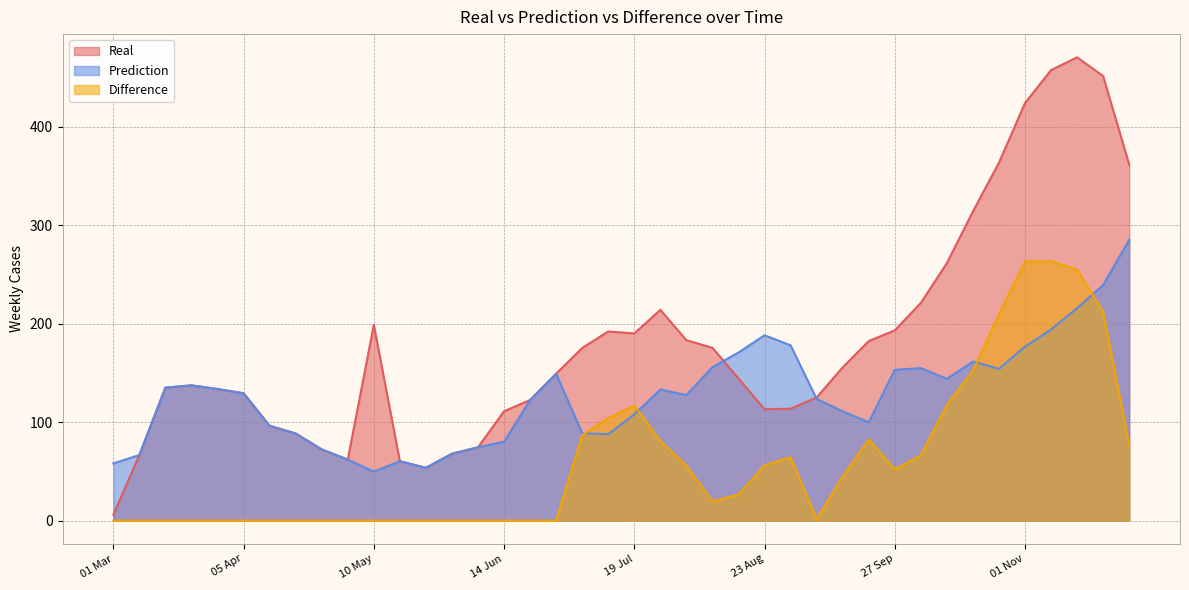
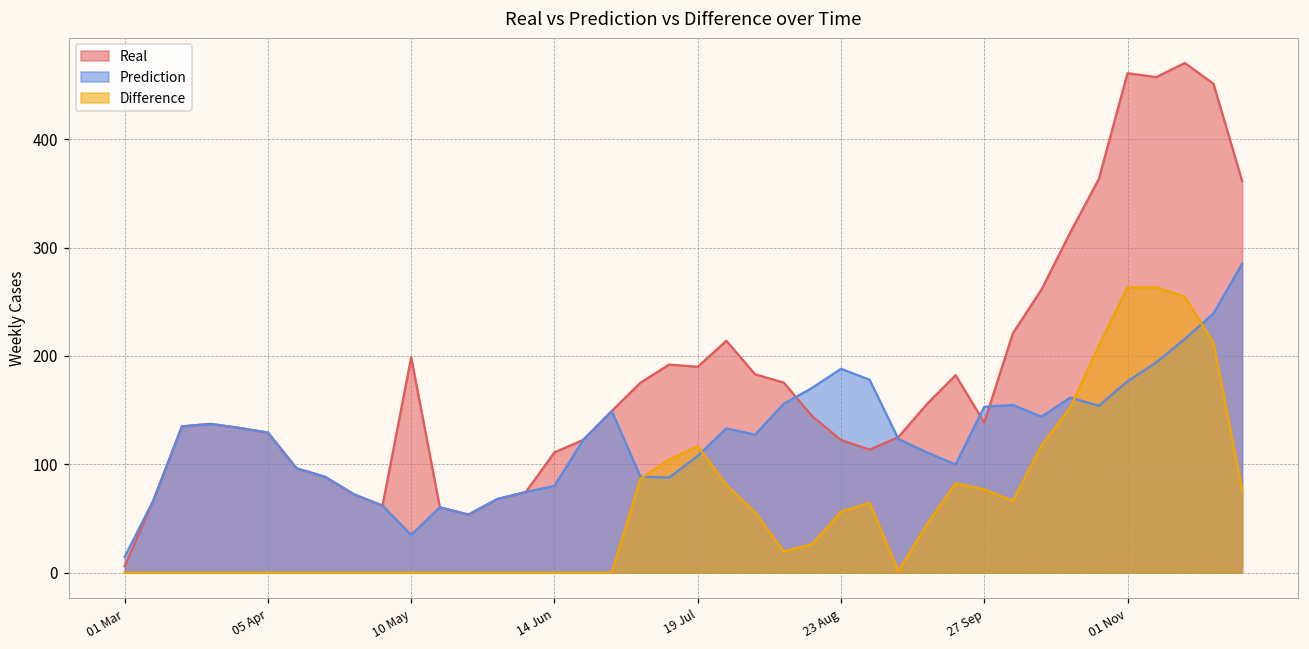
Prediction, 01 Mar: 60 -> 10
Prediction, 10 May: 50 -> 30
Real, 23 Aug: 110 -> 120
Real, 27 Sep: 190 -> 140
Difference, 27 Sep: 50 -> 80
Real, 01 Nov: 420 -> 460
